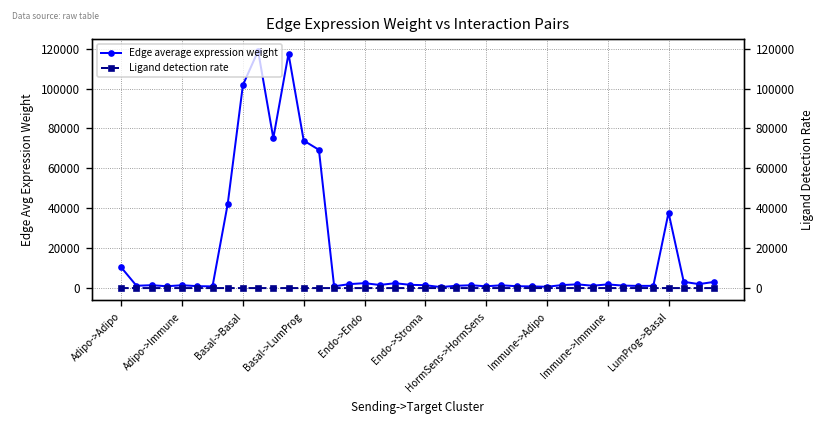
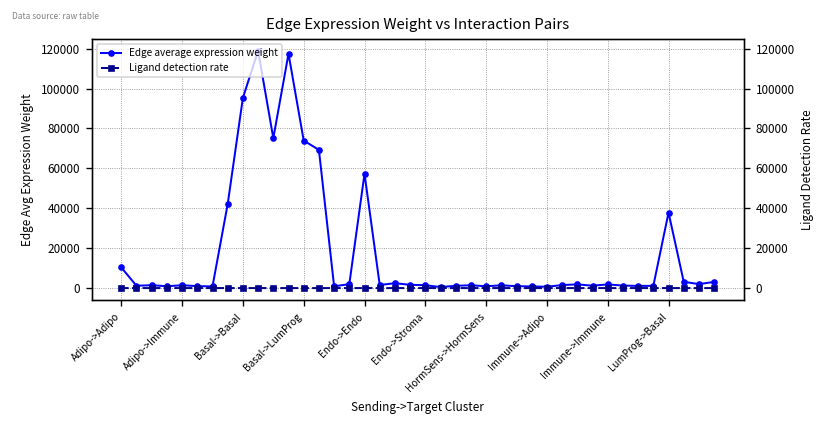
Edge average expression weight, Basal->Basal: 102000 -> 95000
Edge average expression weight, Endo->Endo: 2000 -> 57000
